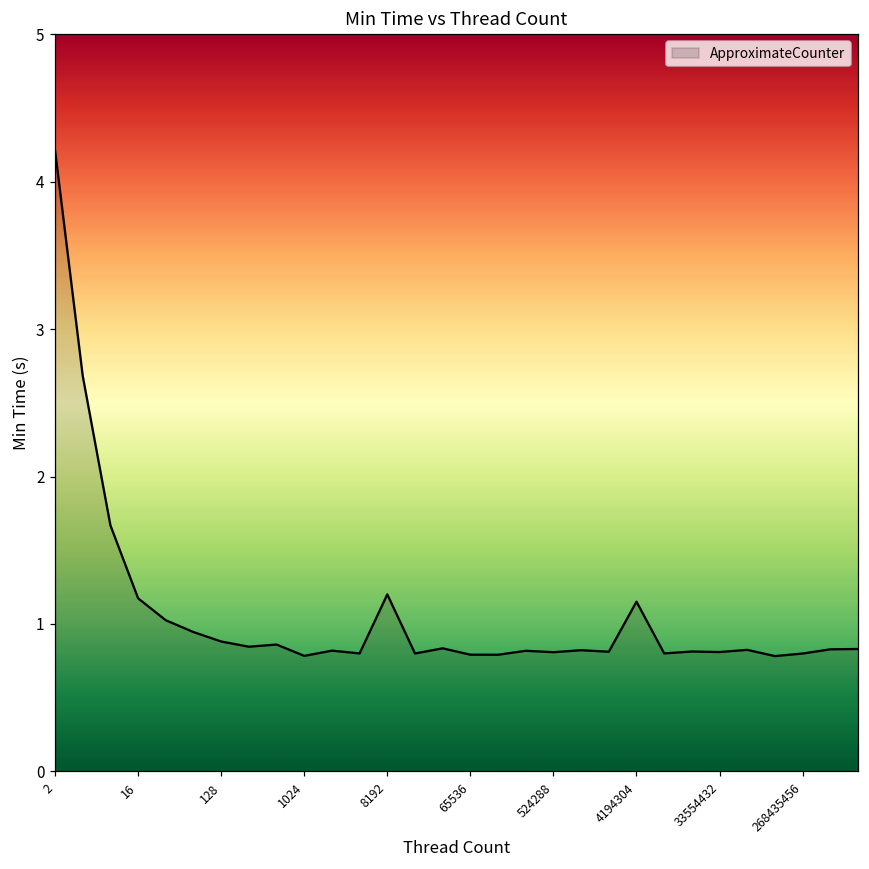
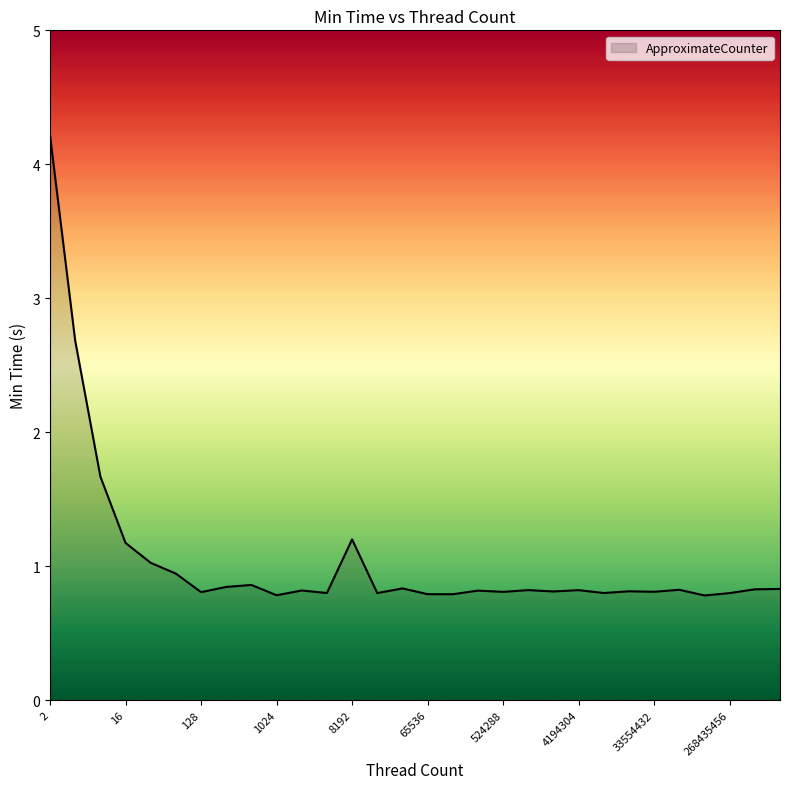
128: 0.88 -> 0.81
4194304: 1.15 -> 0.82
